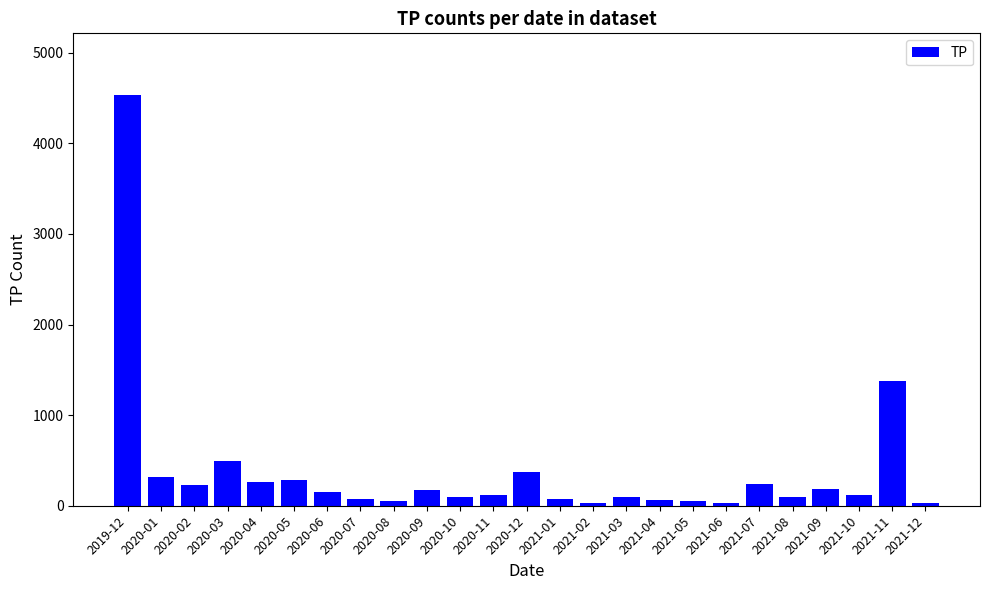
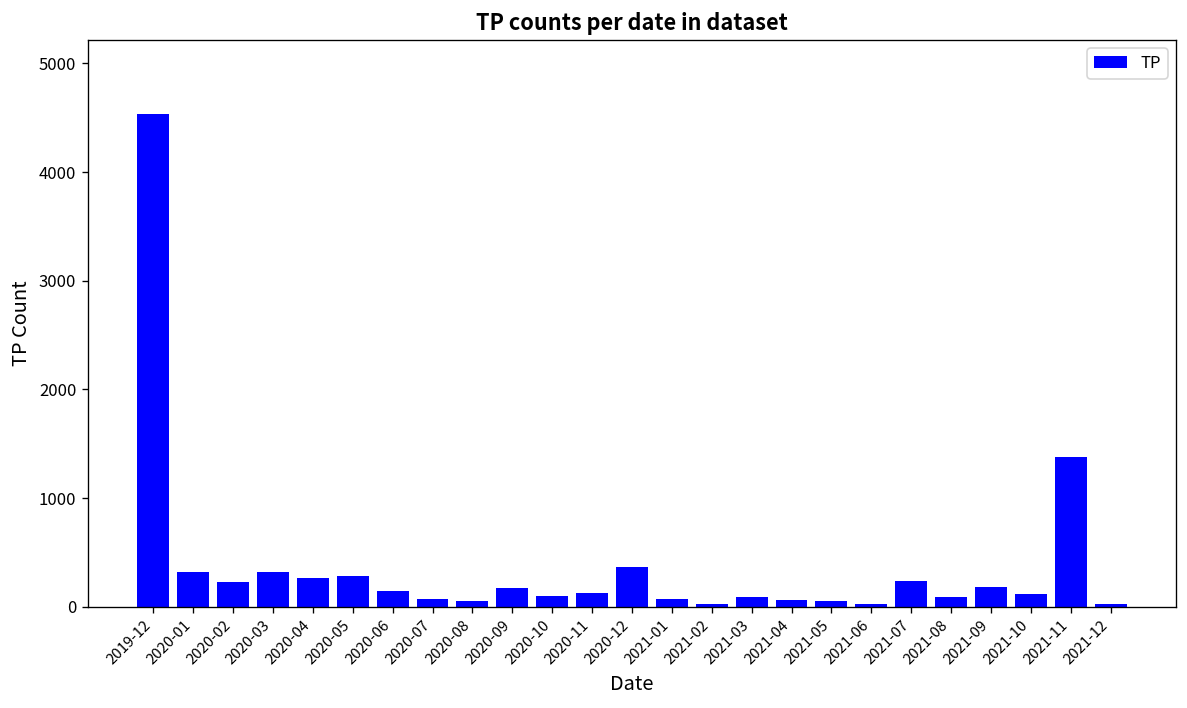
2020-03: 500 -> 300
